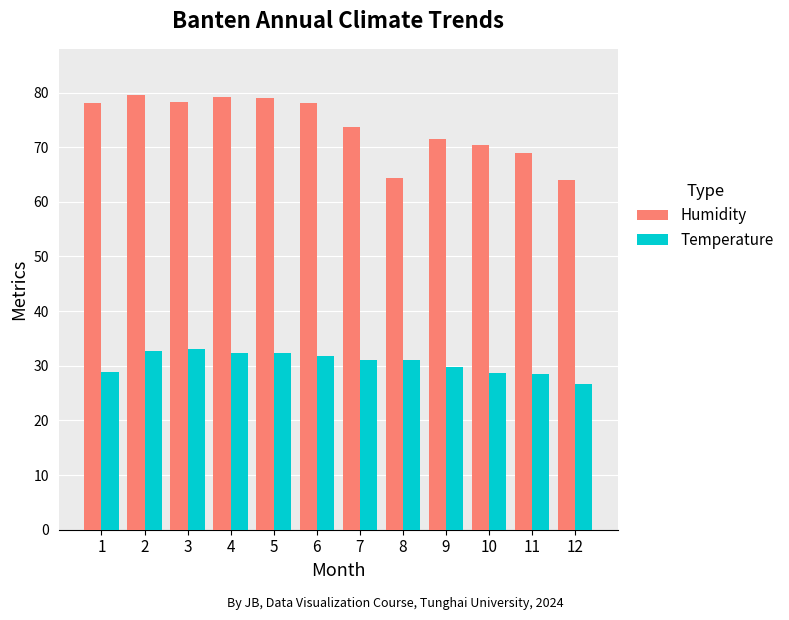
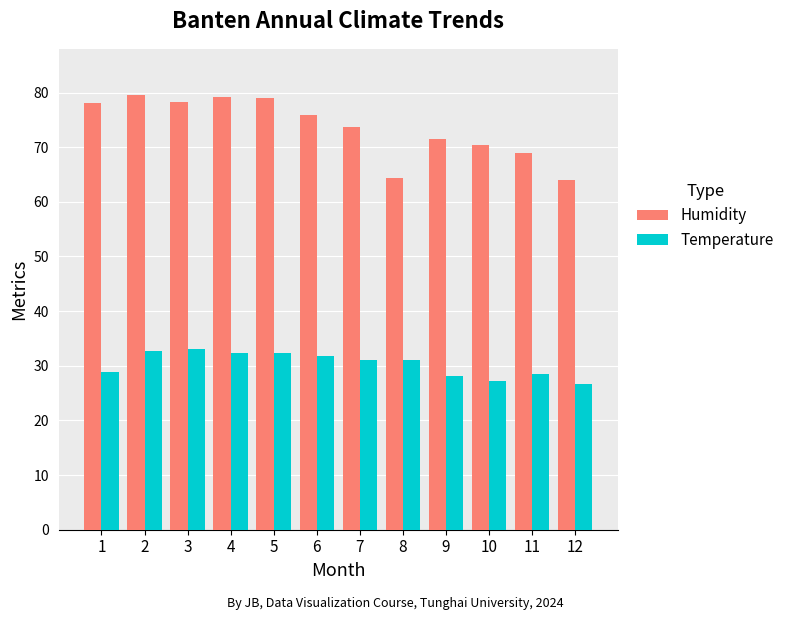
Humidity, 6: 78 -> 76
Temperature, 9: 30 -> 28
Temperature, 10: 29 -> 27
